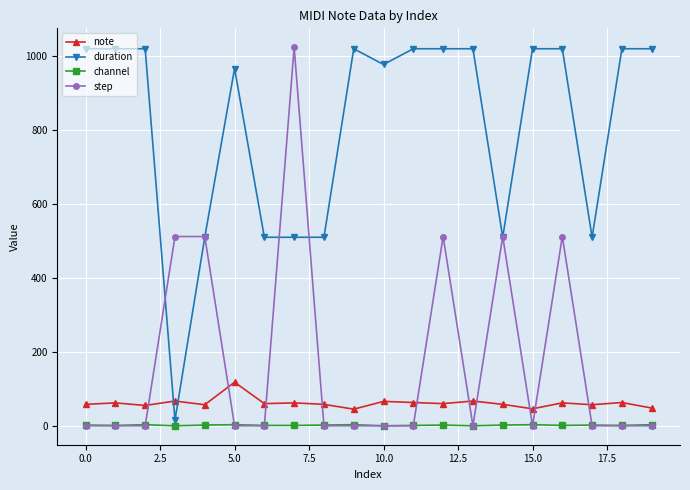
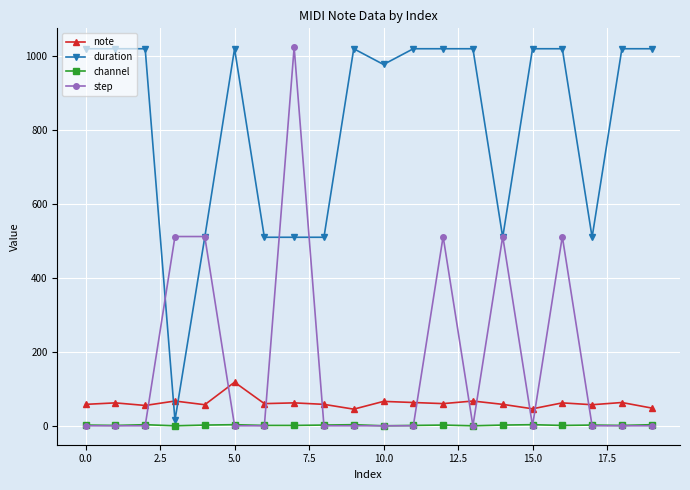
duration, 5.0: 970 -> 1020
